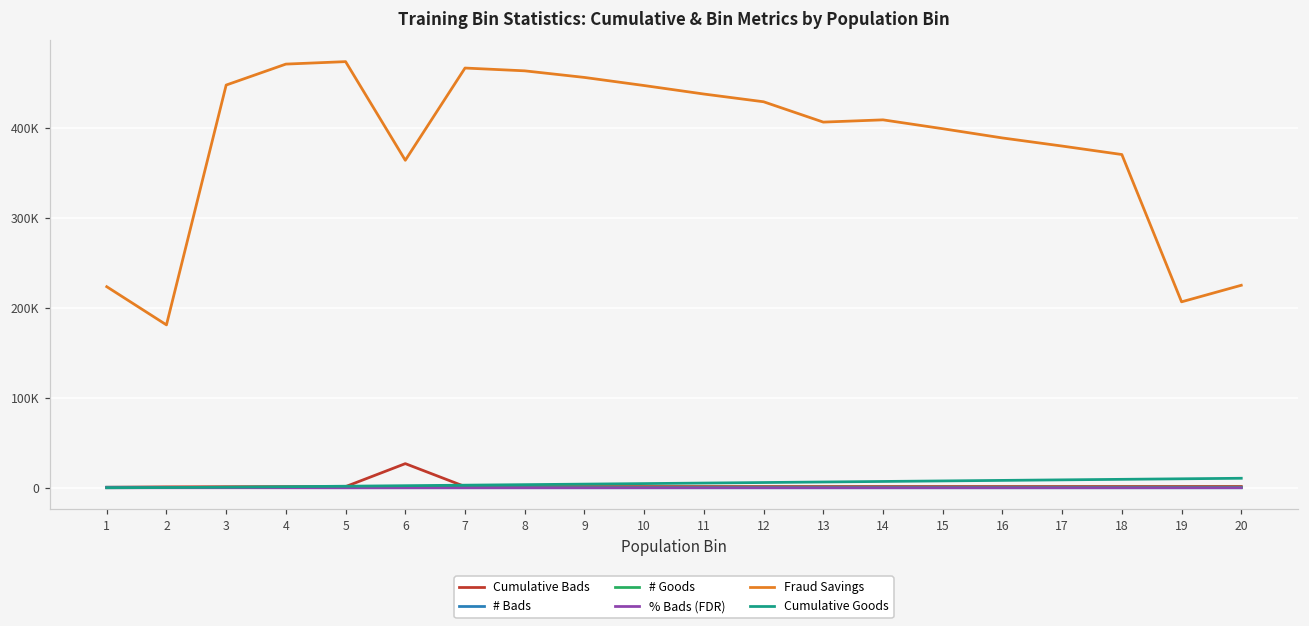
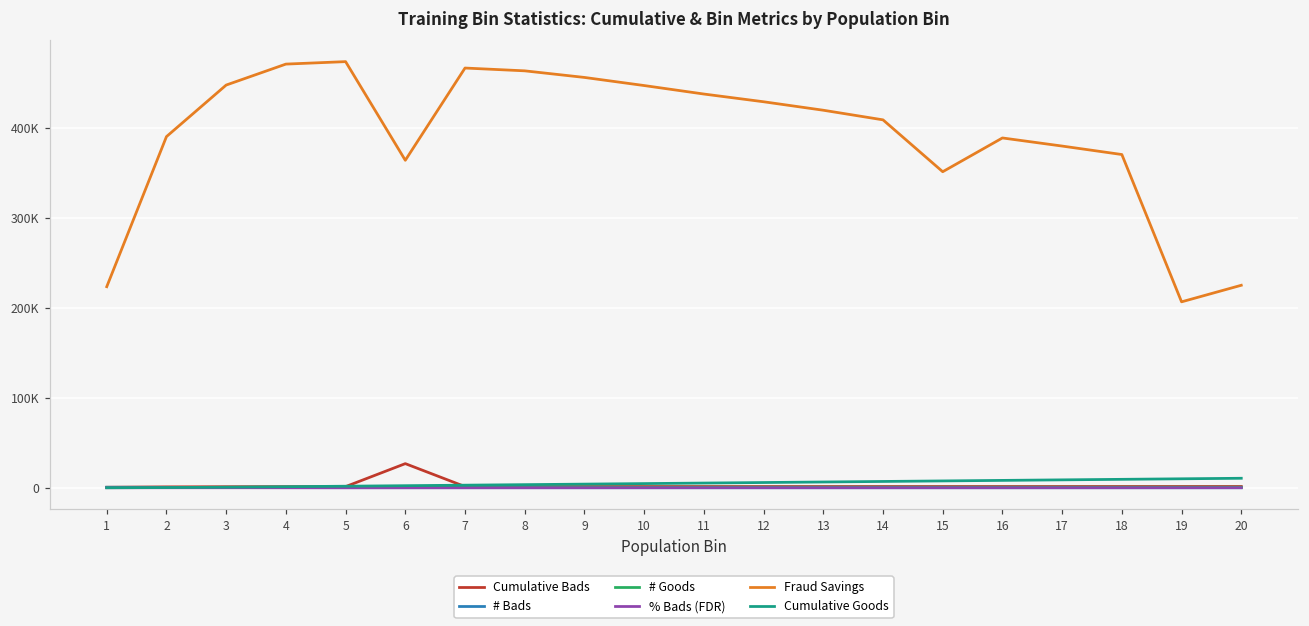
Fraud Savings, 2: 180000 -> 390000
Fraud Savings, 13: 410000 -> 420000
Fraud Savings, 15: 400000 -> 350000
